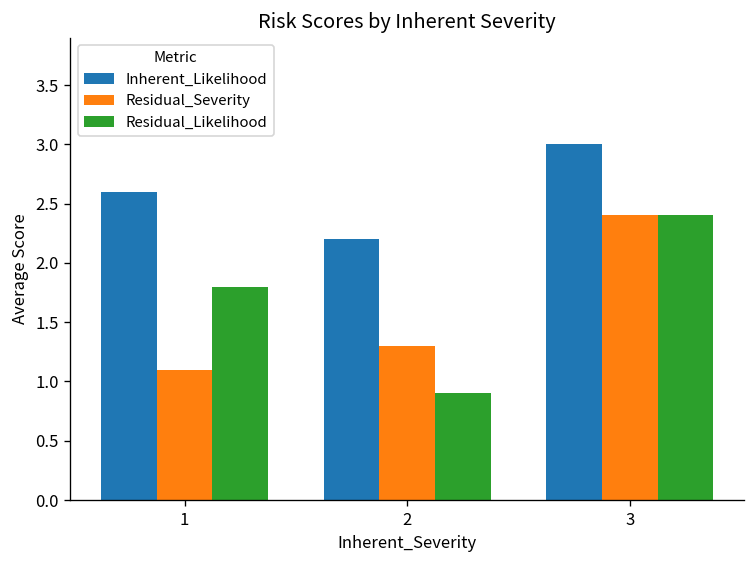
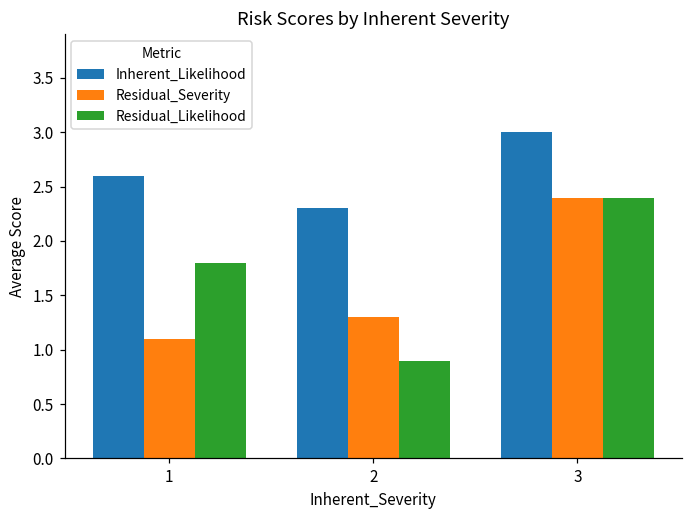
Inherent_Likelihood, 2: 2.2 -> 2.3
